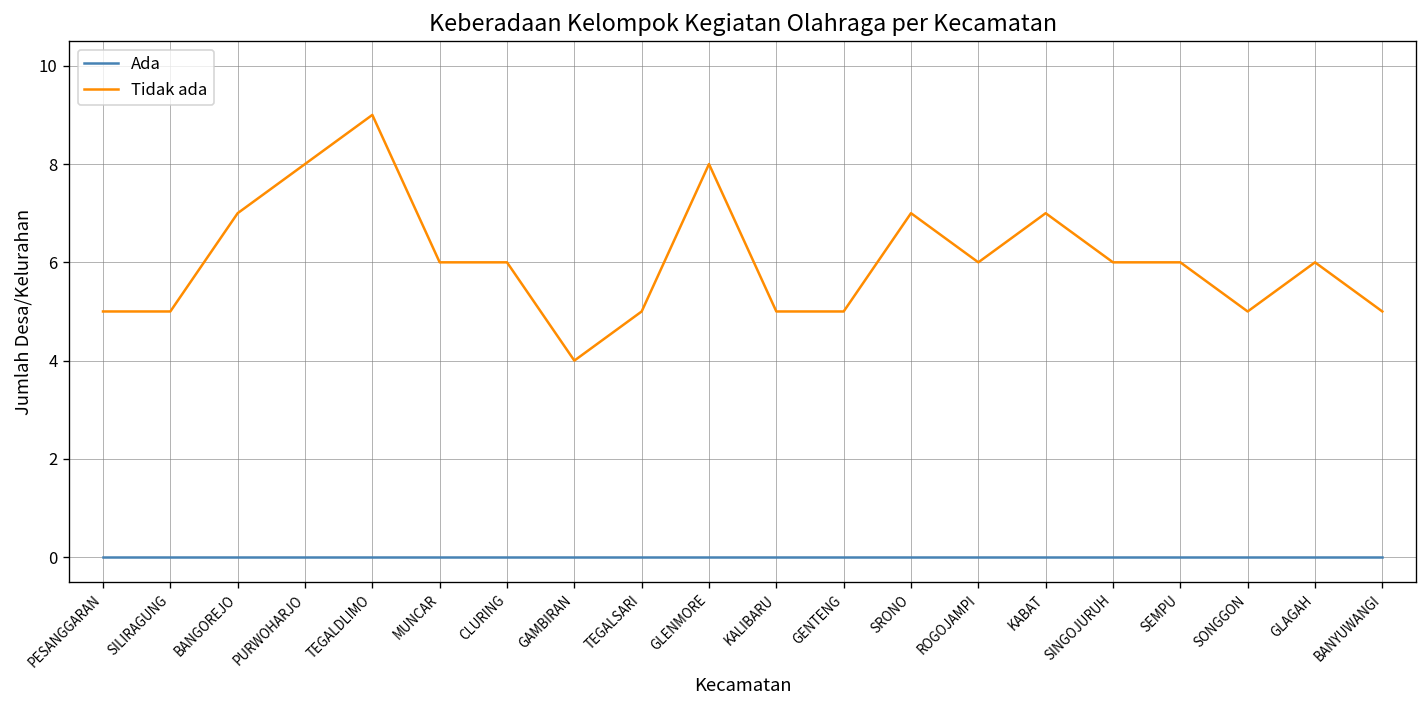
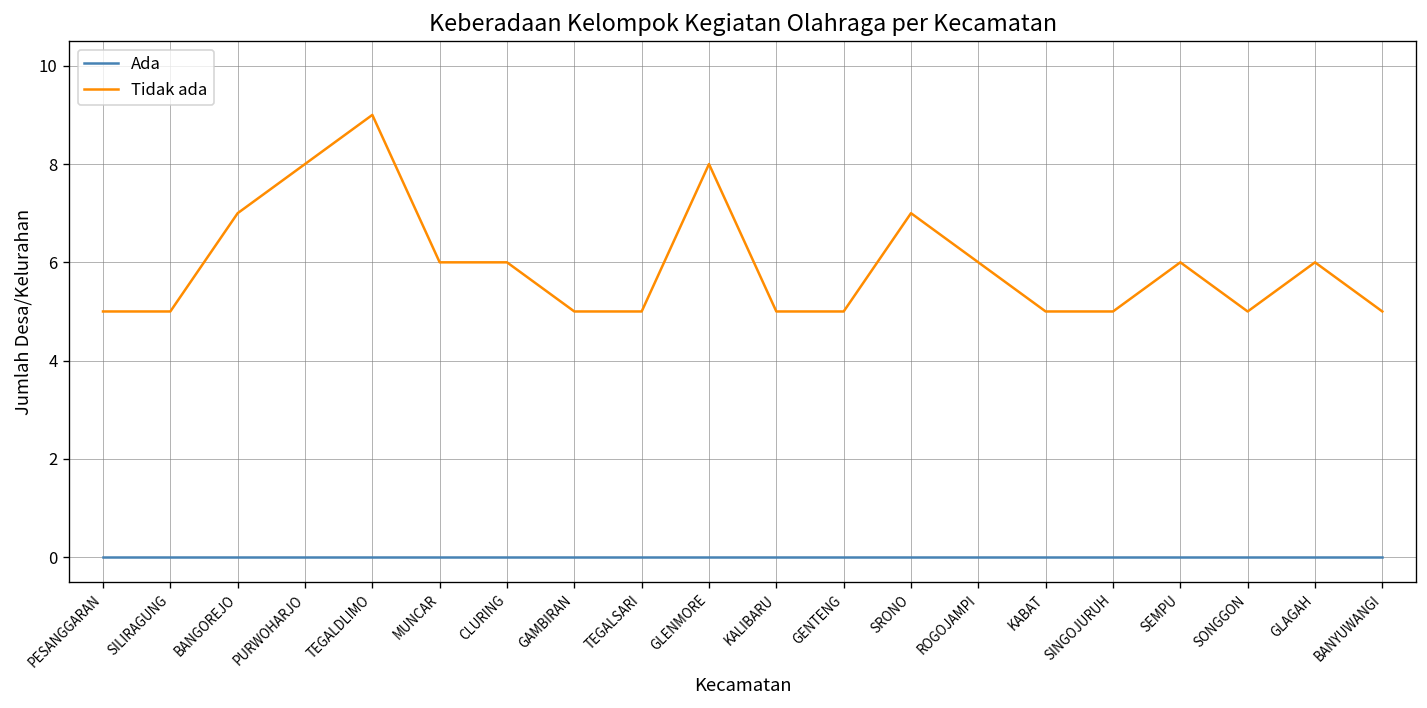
Tidak ada, GAMBIRAN: 4 -> 5
Tidak ada, KABAT: 7 -> 5
Tidak ada, SINGOJURUH: 6 -> 5
